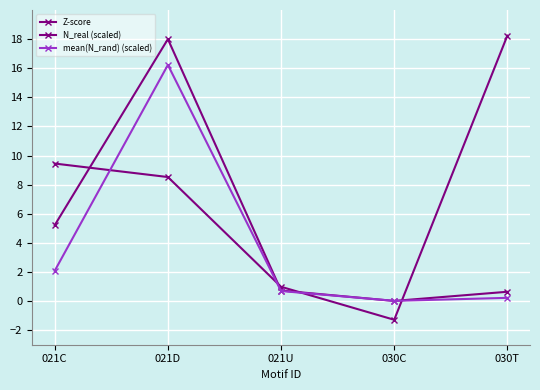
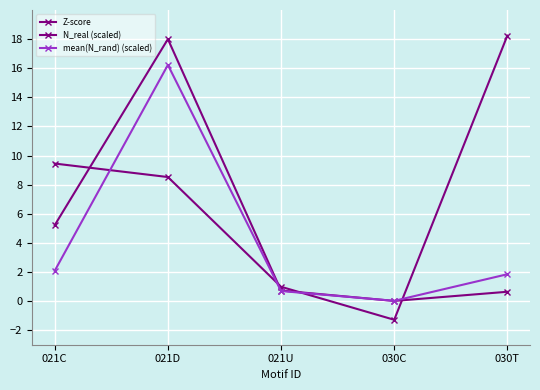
mean(N_rand) (scaled), 030T: 0.2 -> 1.8
